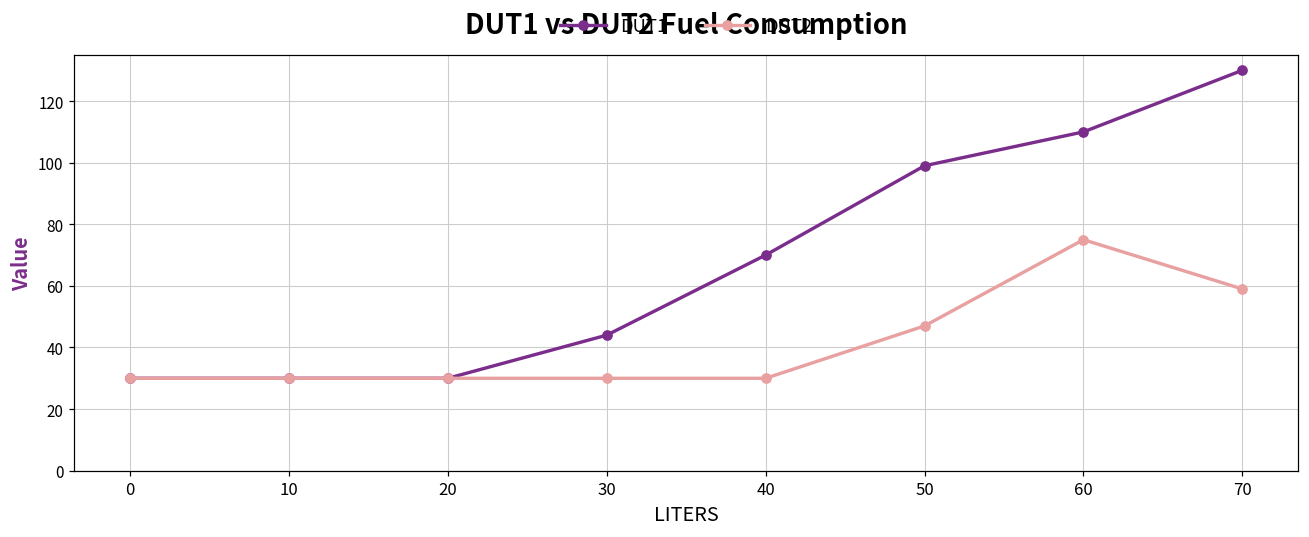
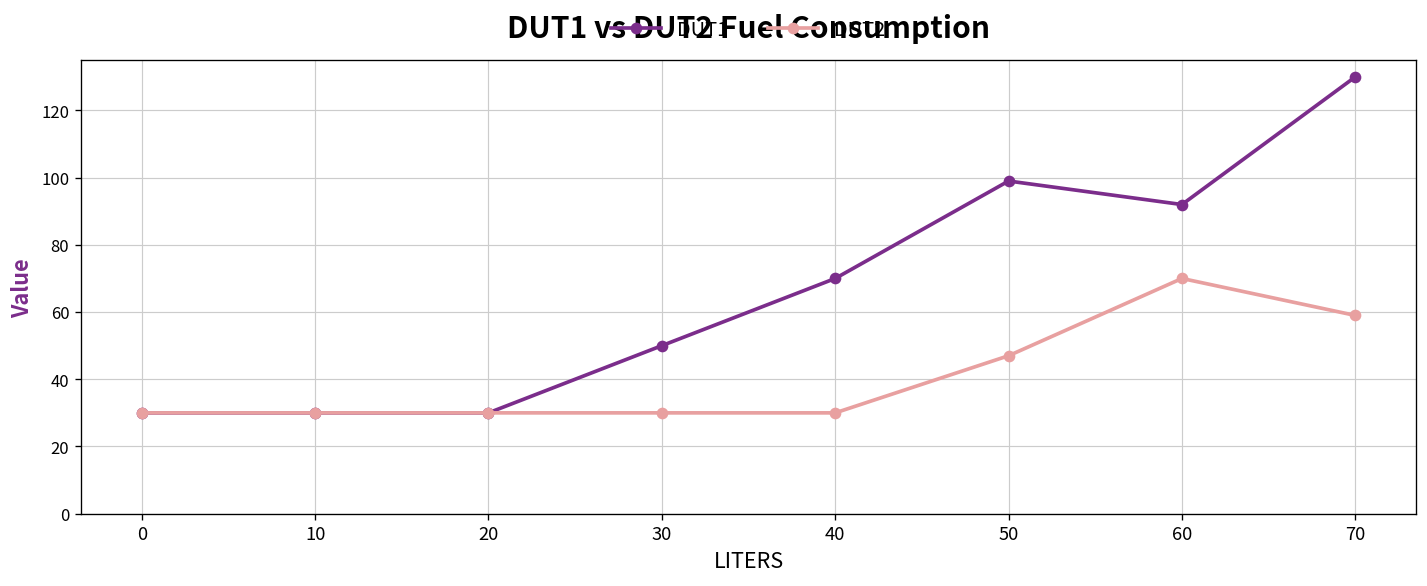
DUT1, 30: 44 -> 50
DUT1, 60: 110 -> 92
DUT2, 60: 75 -> 70
